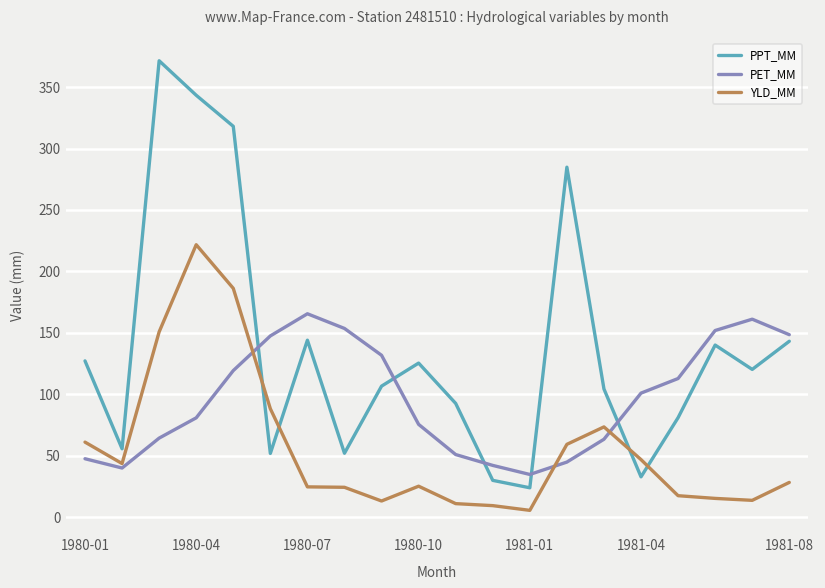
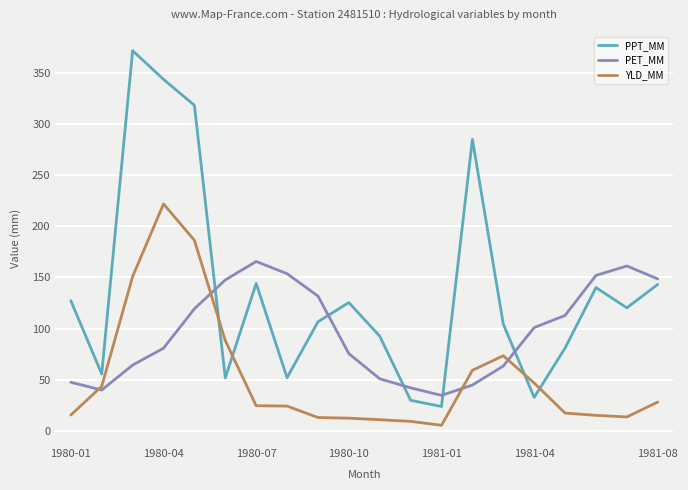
YLD_MM, 1980-01: 61 -> 15
YLD_MM, 1980-10: 25 -> 12
